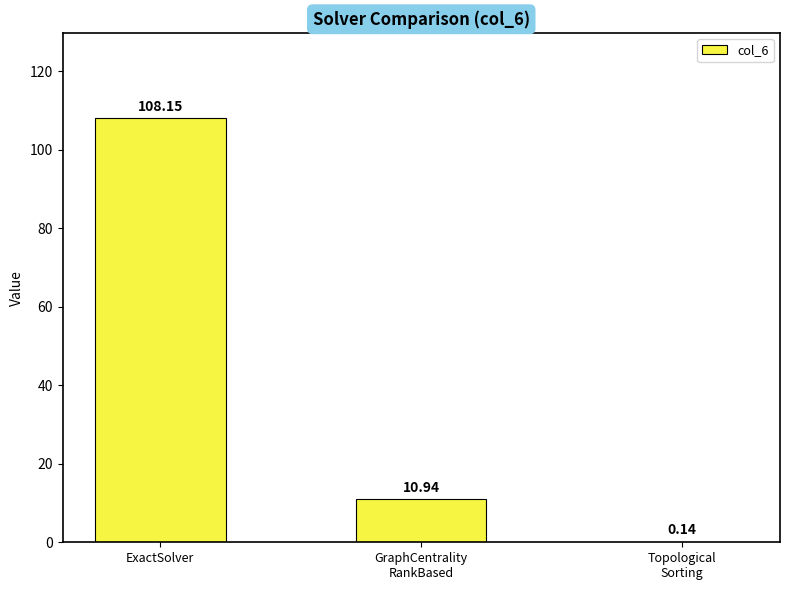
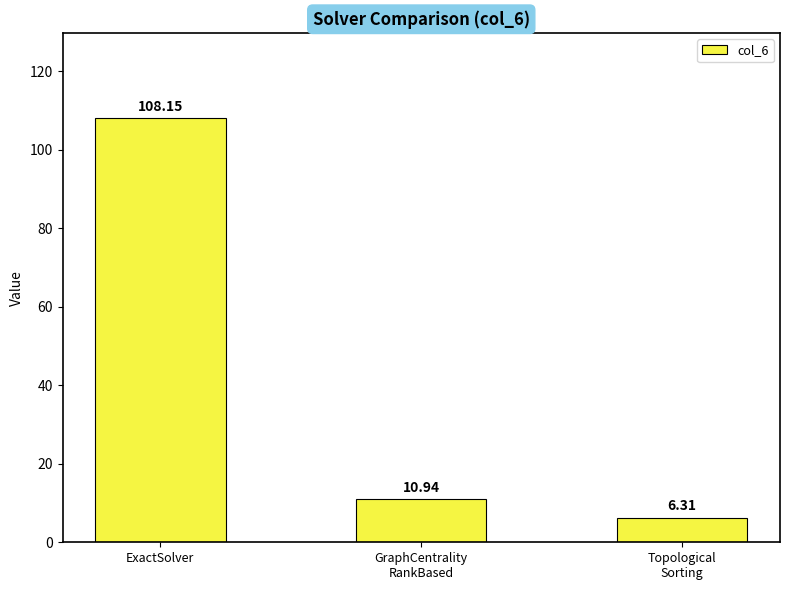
Topological Sorting: 0.14 -> 6.31
